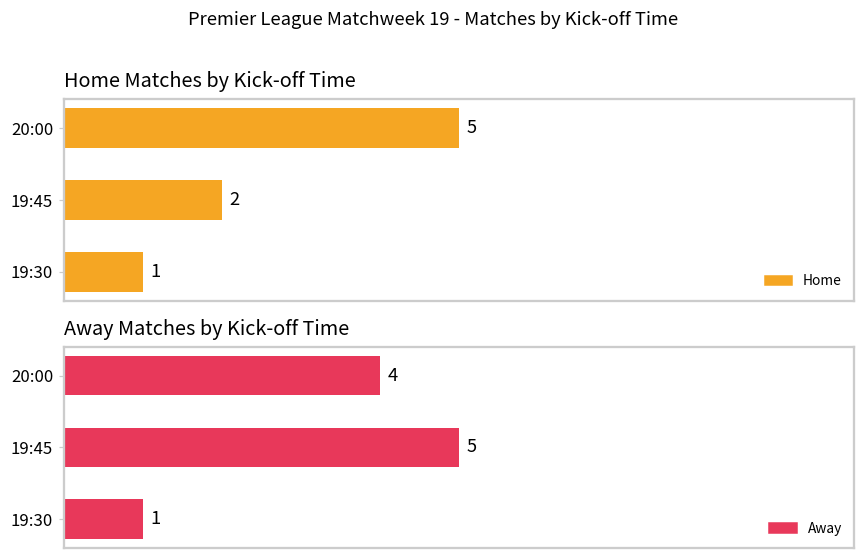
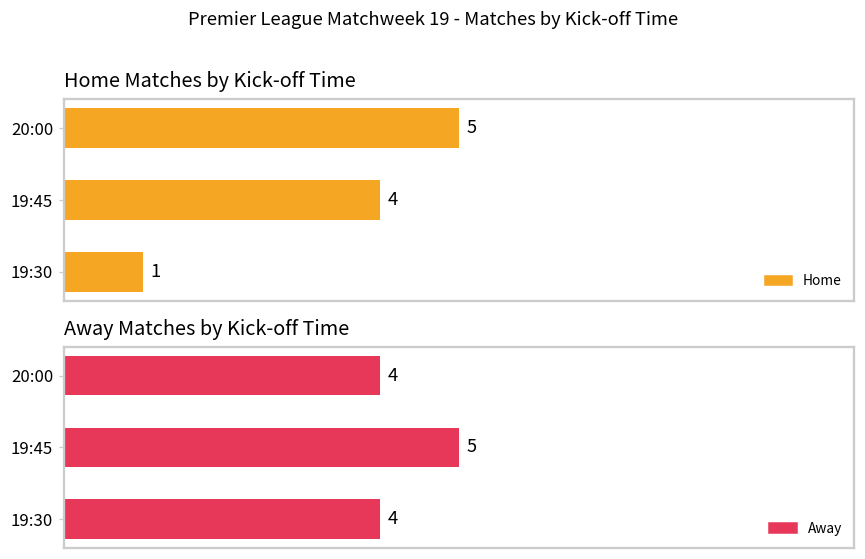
Home Matches by Kick-off Time, 19:45: 2 -> 4
Away Matches by Kick-off Time, 19:30: 1 -> 4
